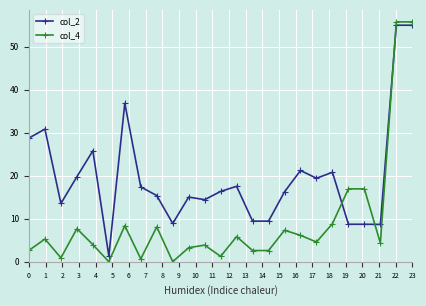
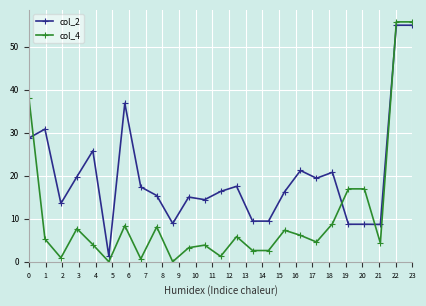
col_4, 0: 3 -> 38
